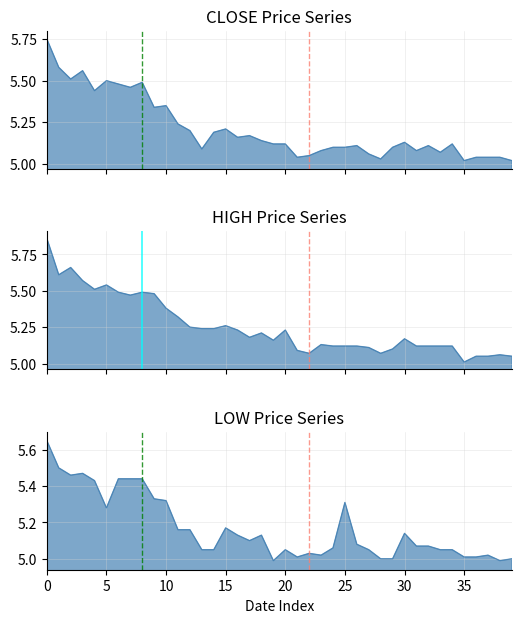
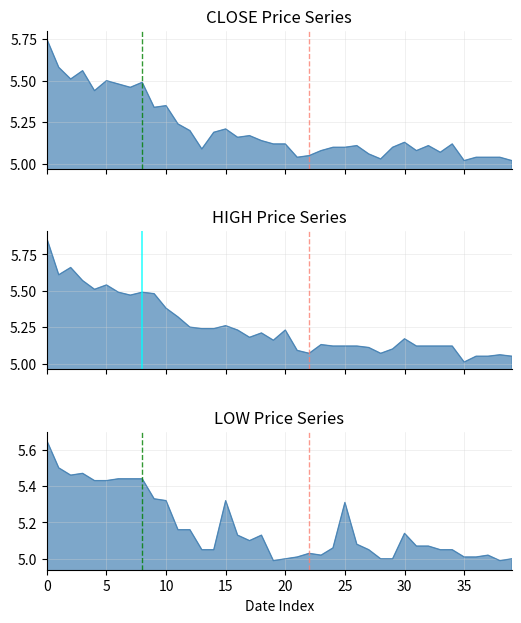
LOW Price Series, 5: 5.28 -> 5.43
LOW Price Series, 15: 5.17 -> 5.32
LOW Price Series, 20: 5.05 -> 5.00
